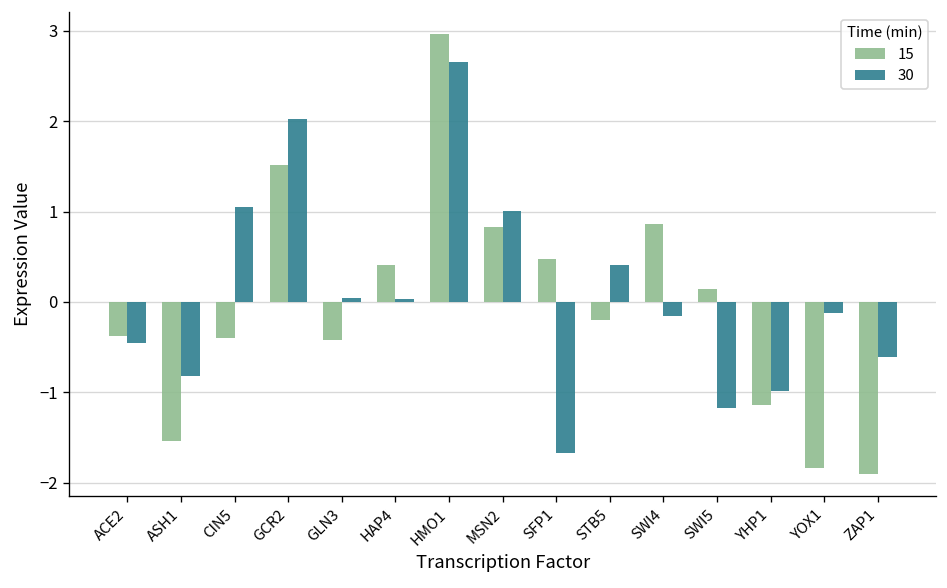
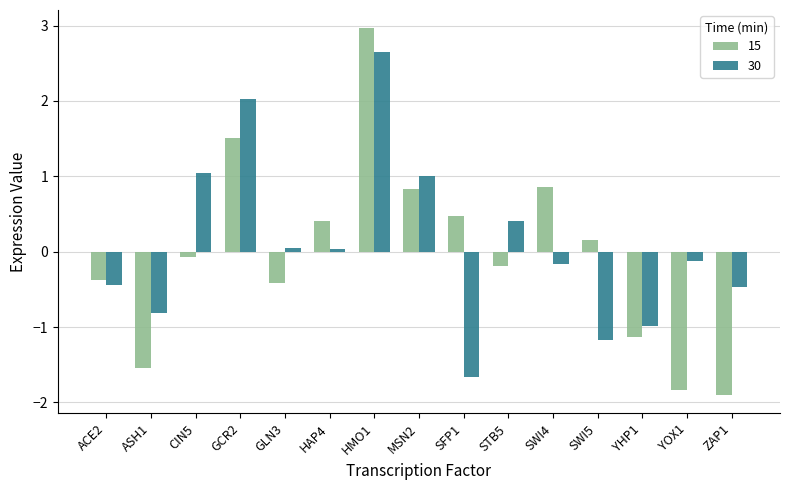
15, CIN5: -0.4 -> -0.1
30, ZAP1: -0.6 -> -0.5
